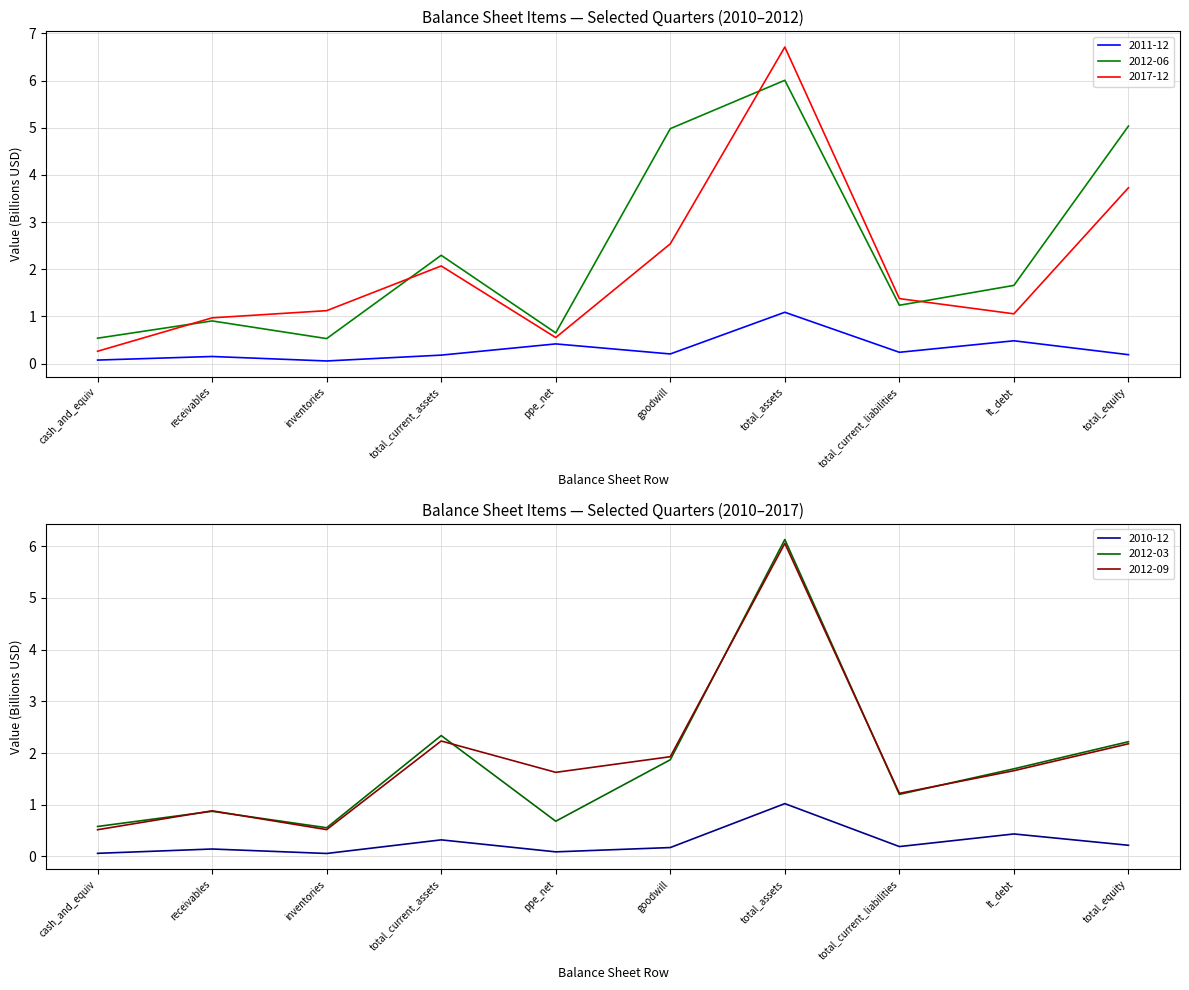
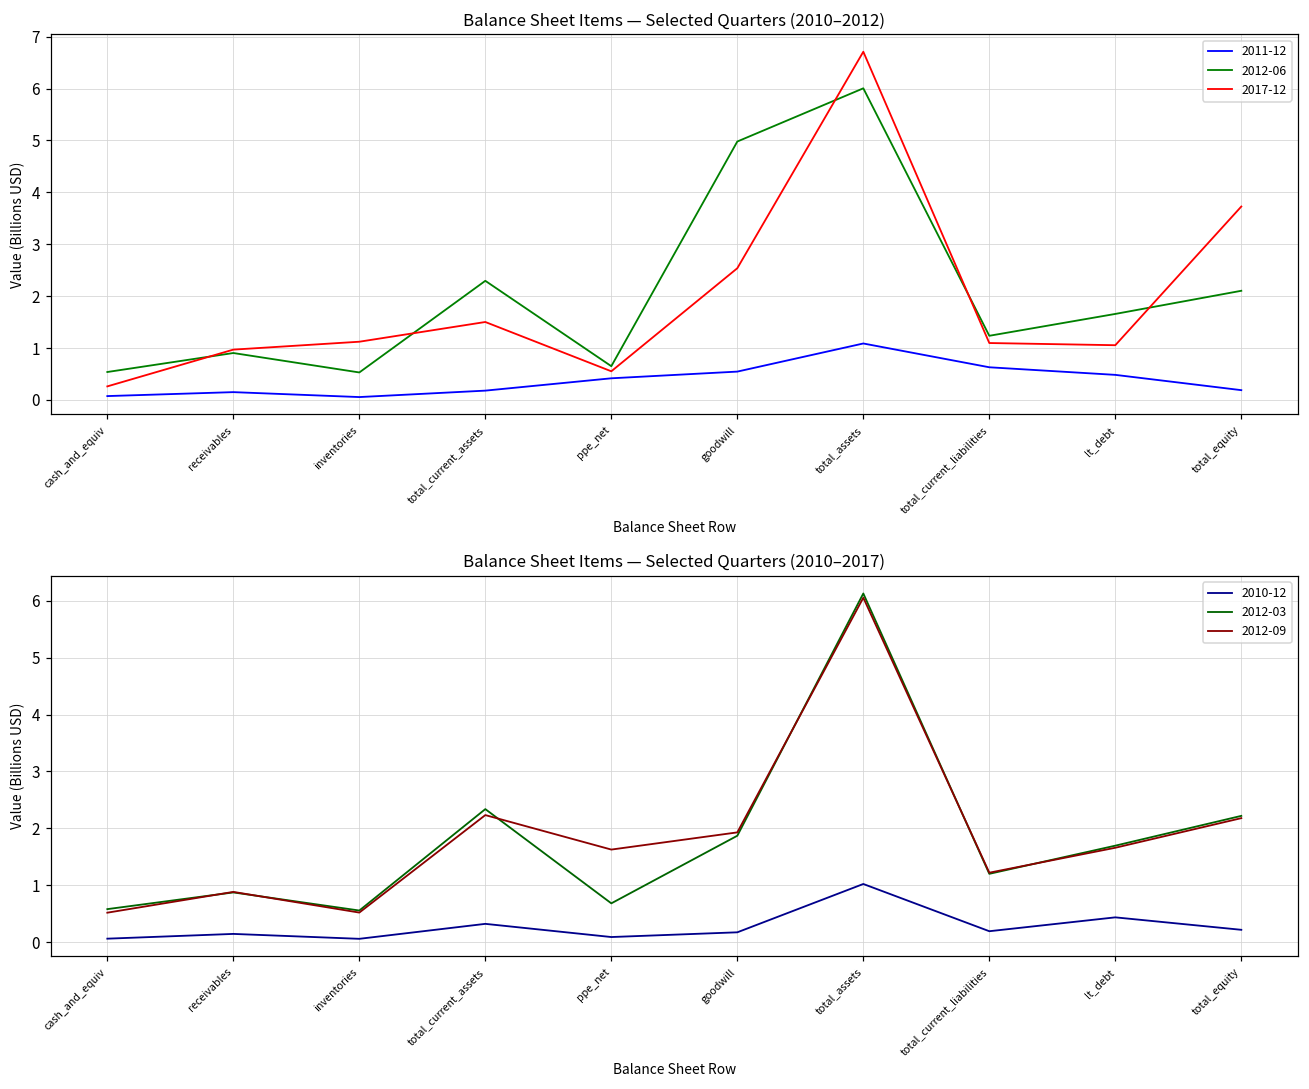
Balance Sheet Items — Selected Quarters (2010–2012), 2017-12, total_current_assets: 2.1 -> 1.5
Balance Sheet Items — Selected Quarters (2010–2012), 2011-12, goodwill: 0.2 -> 0.5
Balance Sheet Items — Selected Quarters (2010–2012), 2011-12, total_current_liabilities: 0.2 -> 0.6
Balance Sheet Items — Selected Quarters (2010–2012), 2017-12, total_current_liabilities: 1.4 -> 1.1
Balance Sheet Items — Selected Quarters (2010–2012), 2012-06, total_equity: 5.0 -> 2.1
